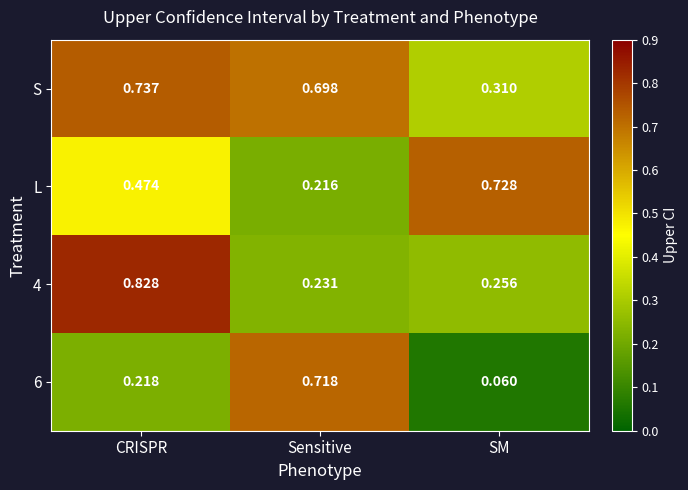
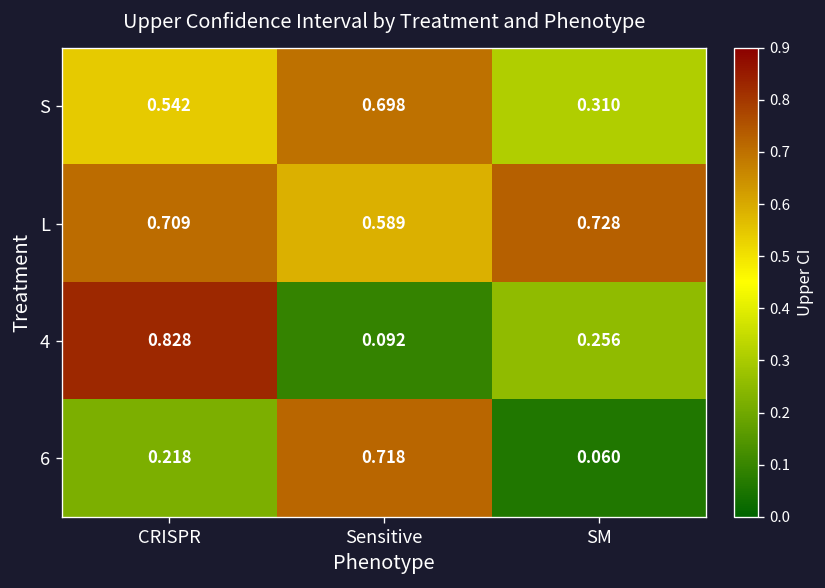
S, CRISPR: 0.737 -> 0.542
L, CRISPR: 0.474 -> 0.709
L, Sensitive: 0.216 -> 0.589
4, Sensitive: 0.231 -> 0.092
